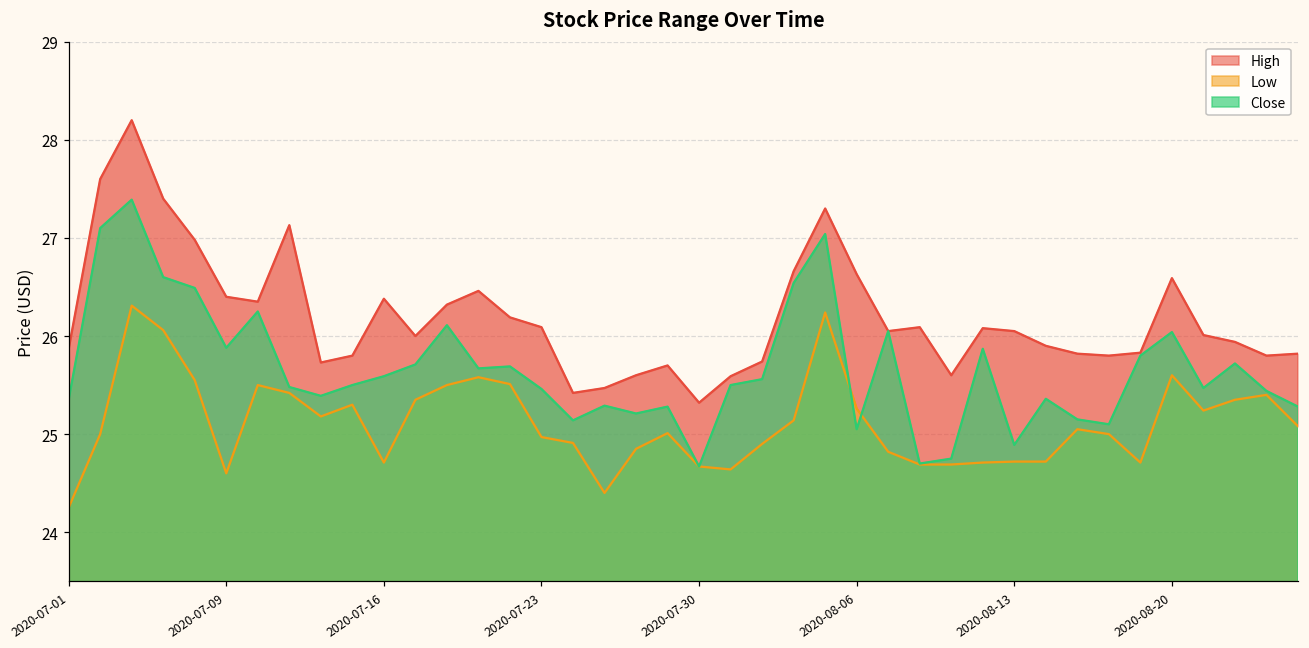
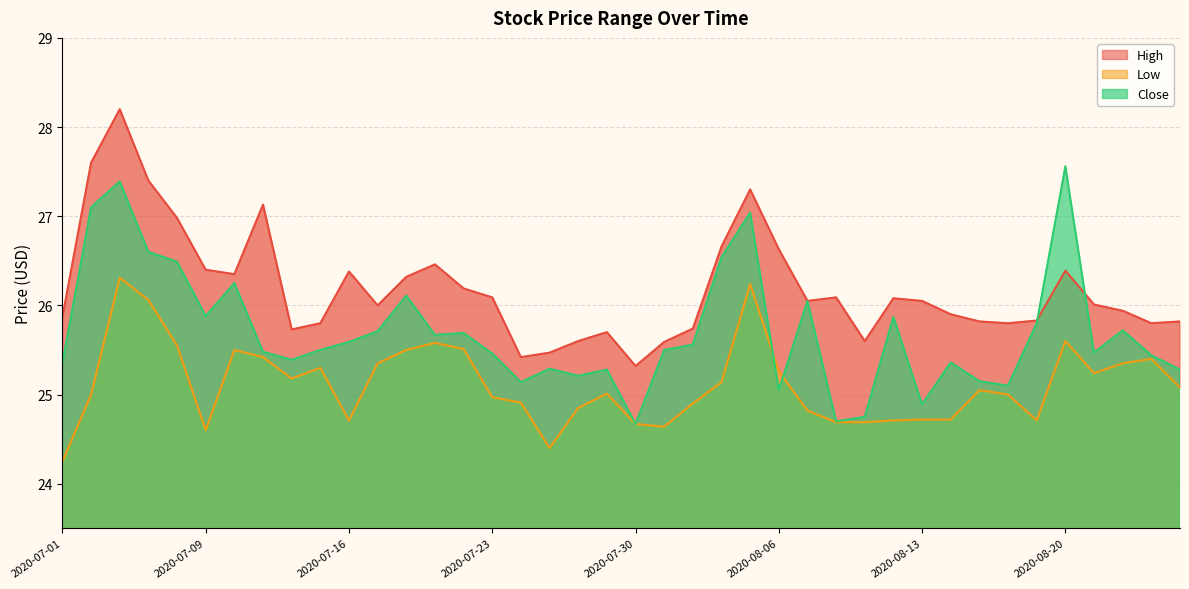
High, 2020-08-20: 26.6 -> 26.4
Close, 2020-08-20: 26.0 -> 27.6
